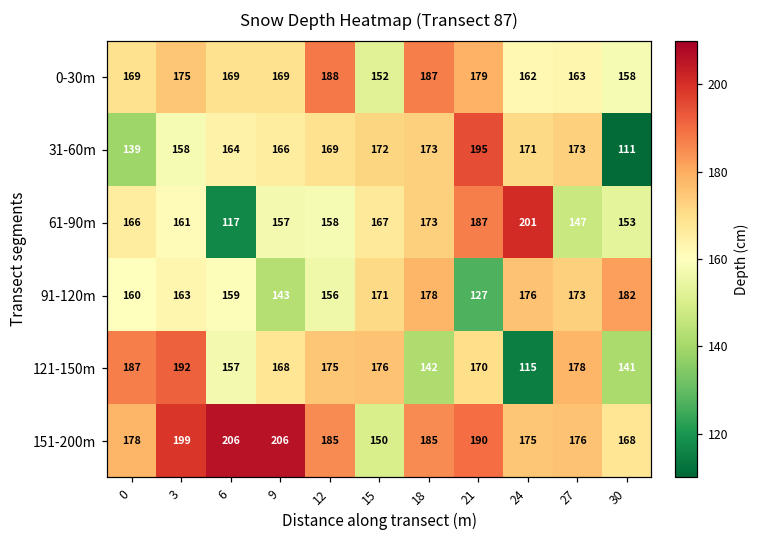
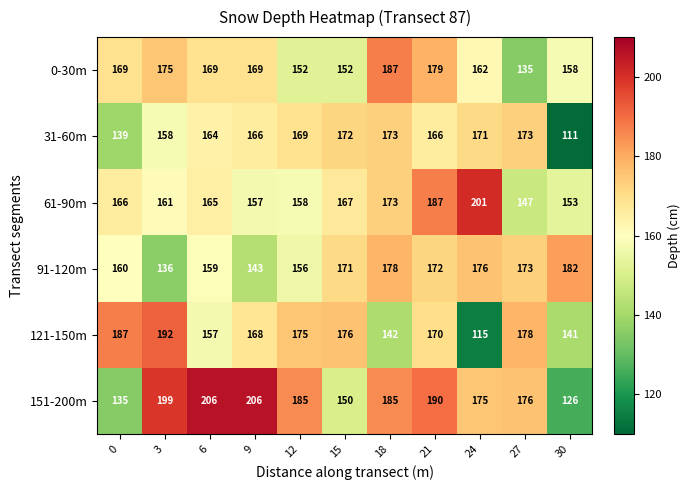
0-30m, 12: 188 -> 152
0-30m, 27: 163 -> 135
31-60m, 21: 195 -> 166
61-90m, 6: 117 -> 165
91-120m, 3: 163 -> 136
91-120m, 21: 127 -> 172
151-200m, 0: 178 -> 135
151-200m, 30: 168 -> 126
